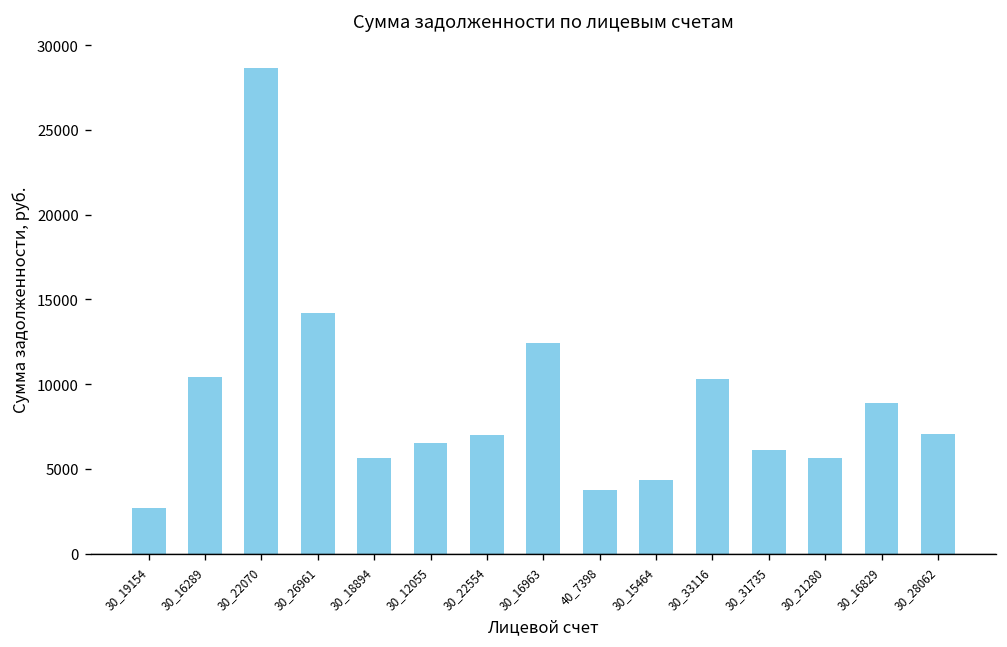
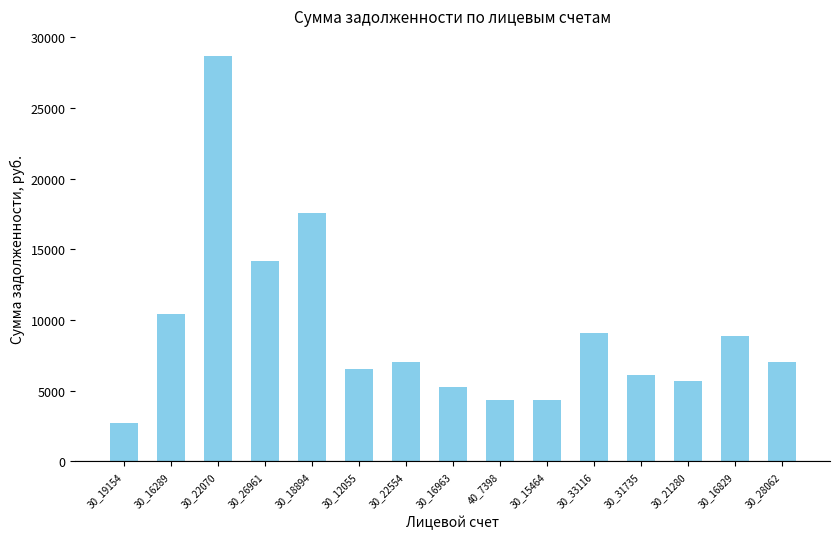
30_18894: 5700 -> 17600
30_16963: 12500 -> 5200
40_7398: 3800 -> 4400
30_33116: 10300 -> 9100
